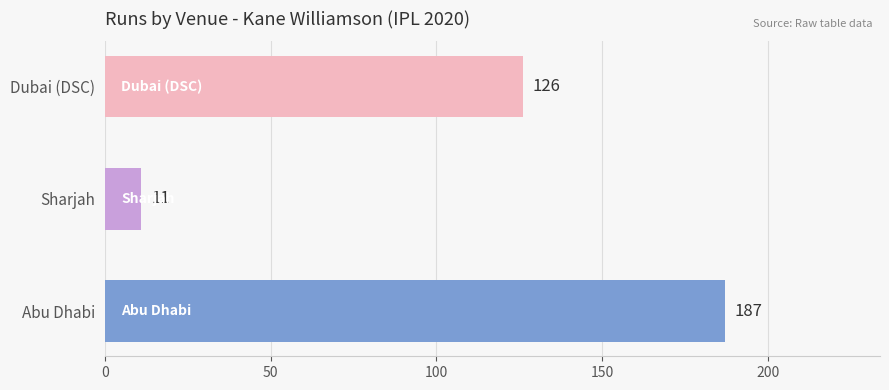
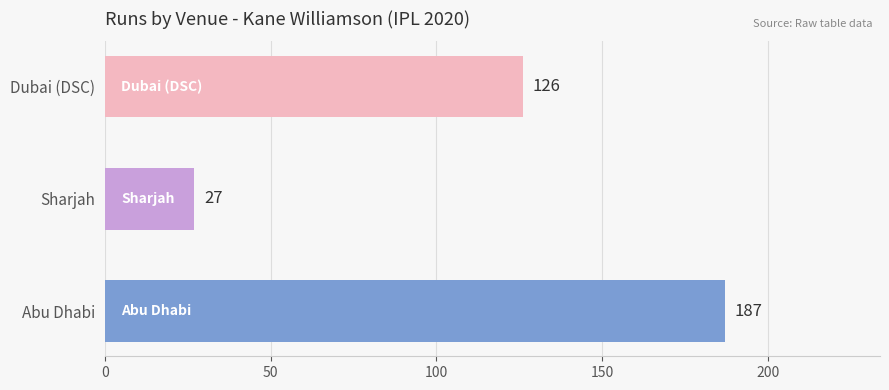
Sharjah: 11 -> 27
